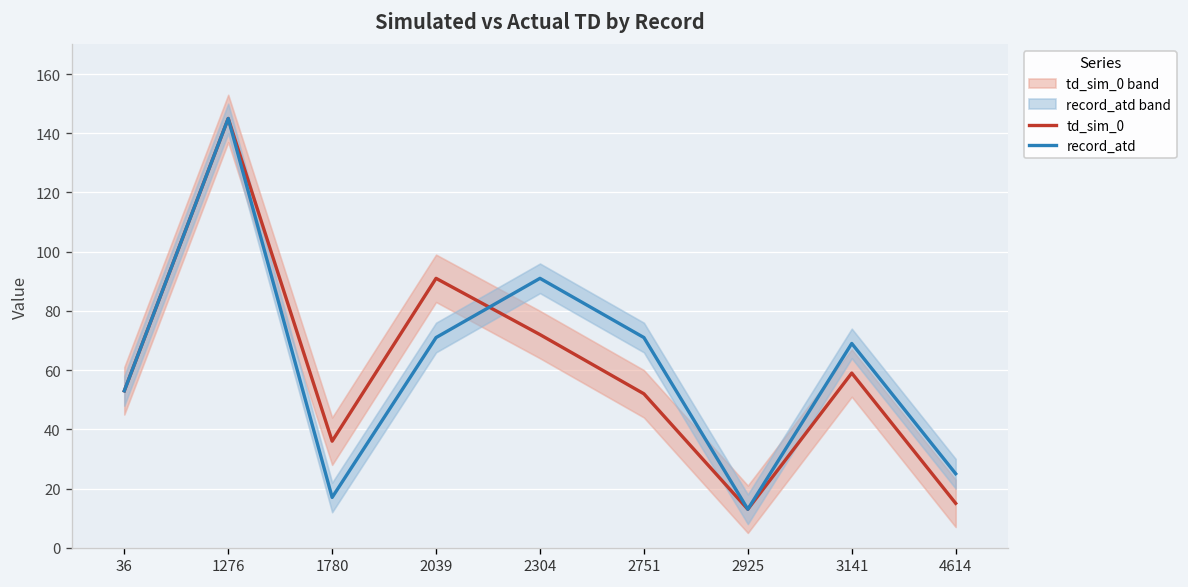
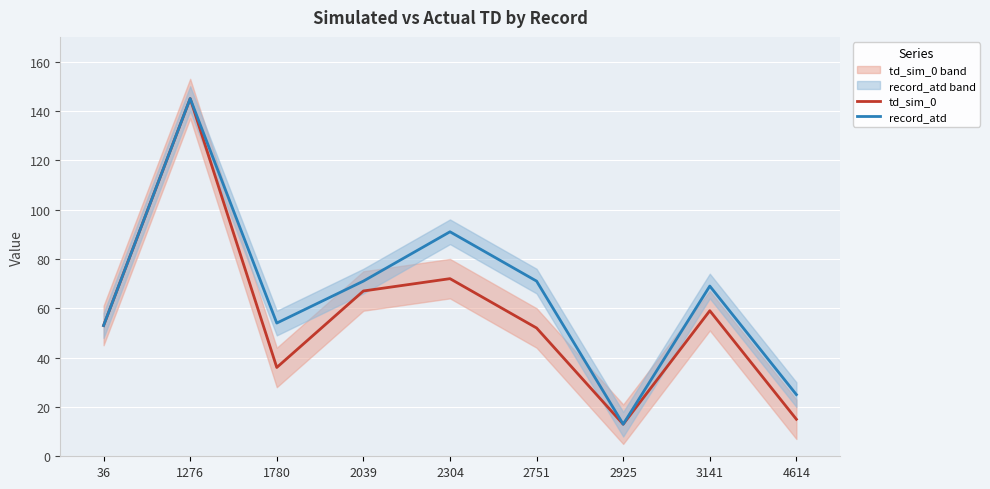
record_atd, 1780: 17 -> 54
td_sim_0, 2039: 91 -> 67
